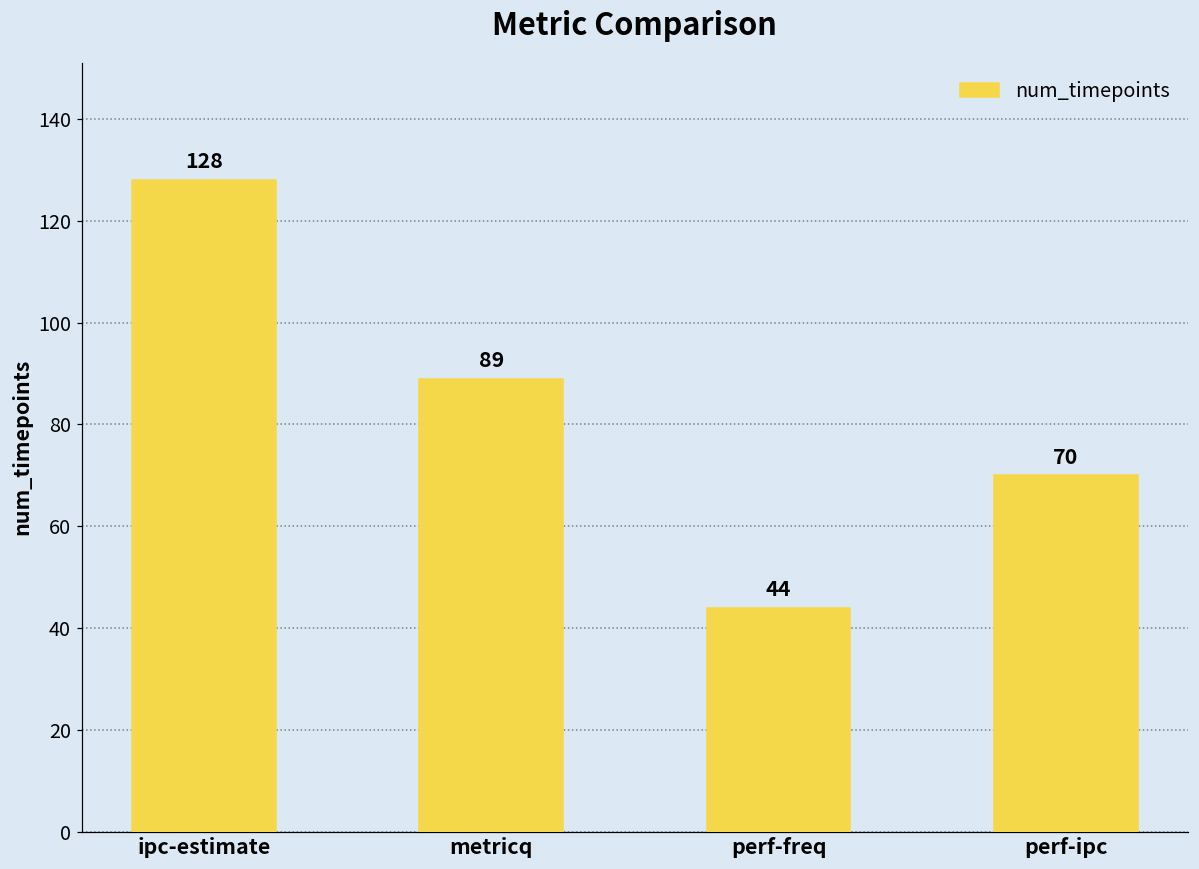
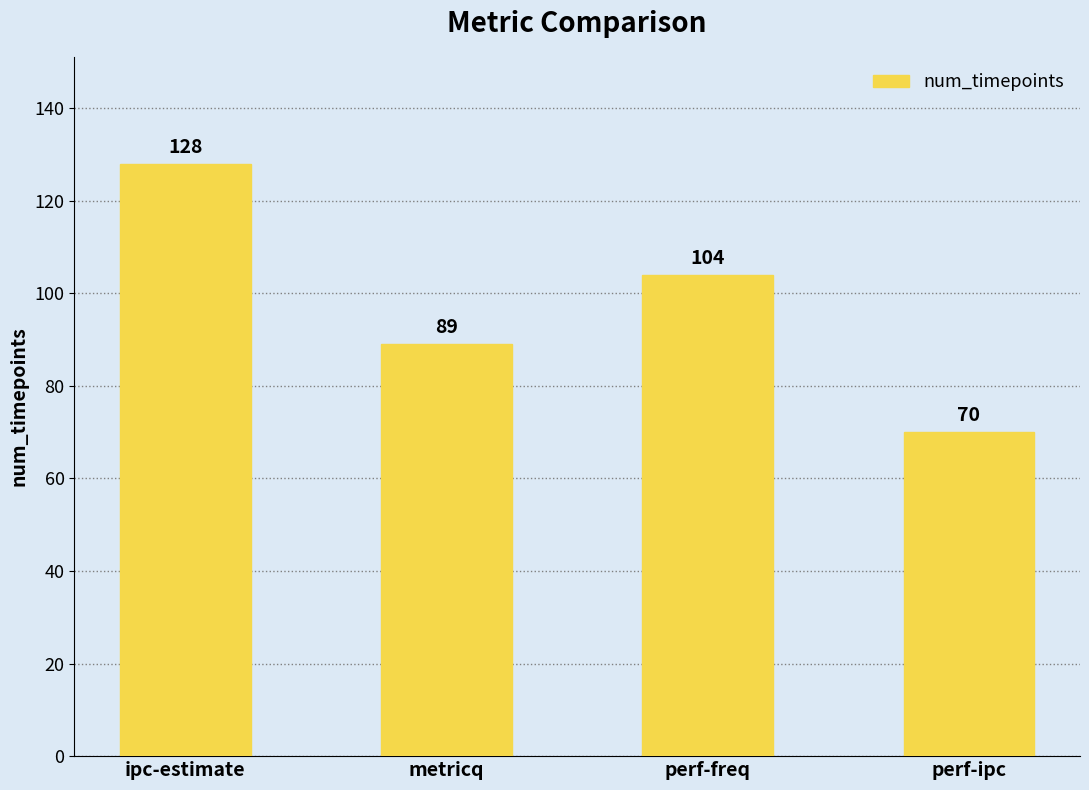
perf-freq: 44 -> 104
